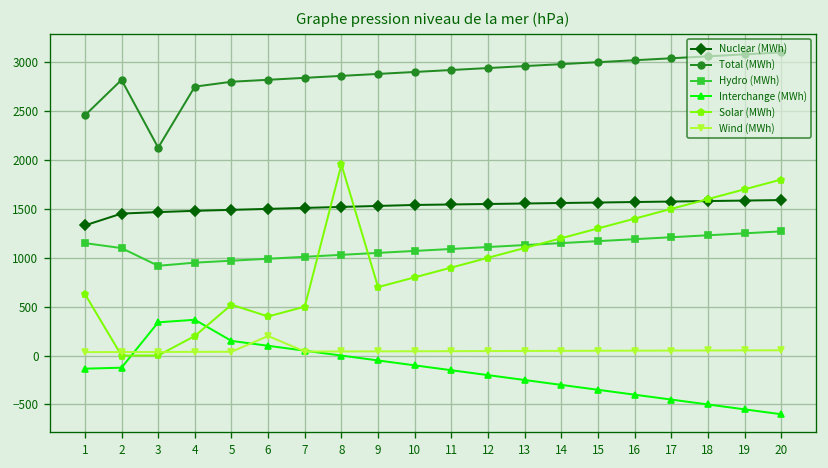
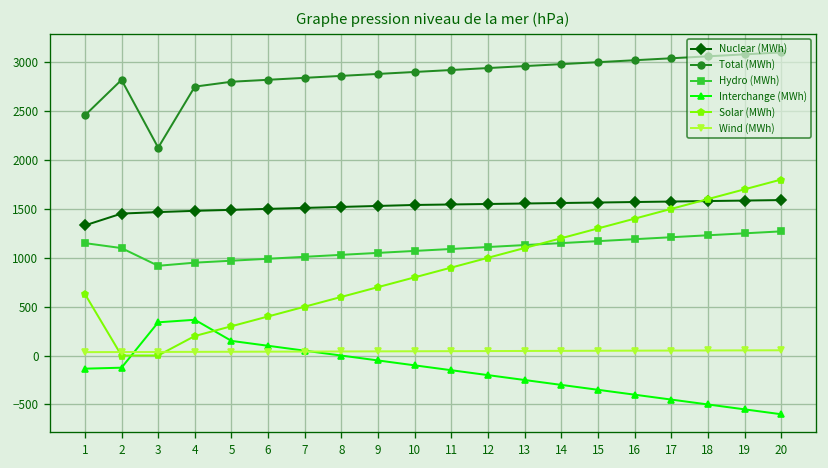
Solar (MWh), 5: 500 -> 300
Wind (MWh), 6: 200 -> 0
Solar (MWh), 8: 2000 -> 600
